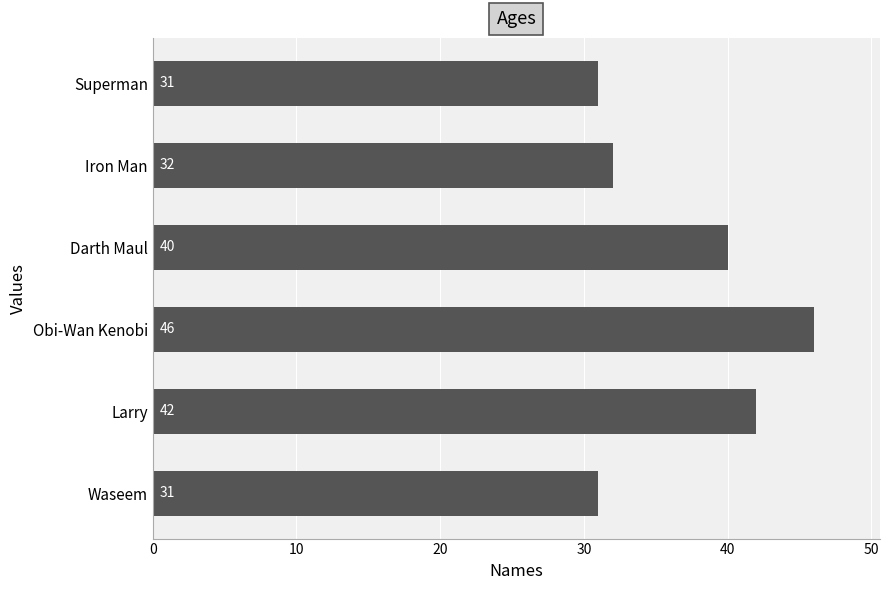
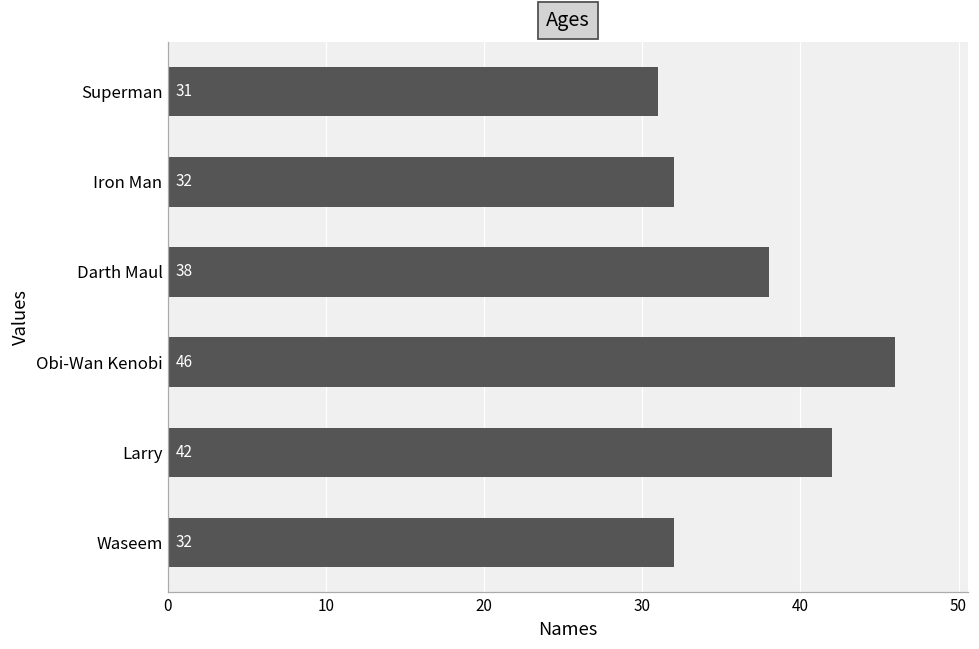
Darth Maul: 40 -> 38
Waseem: 31 -> 32
